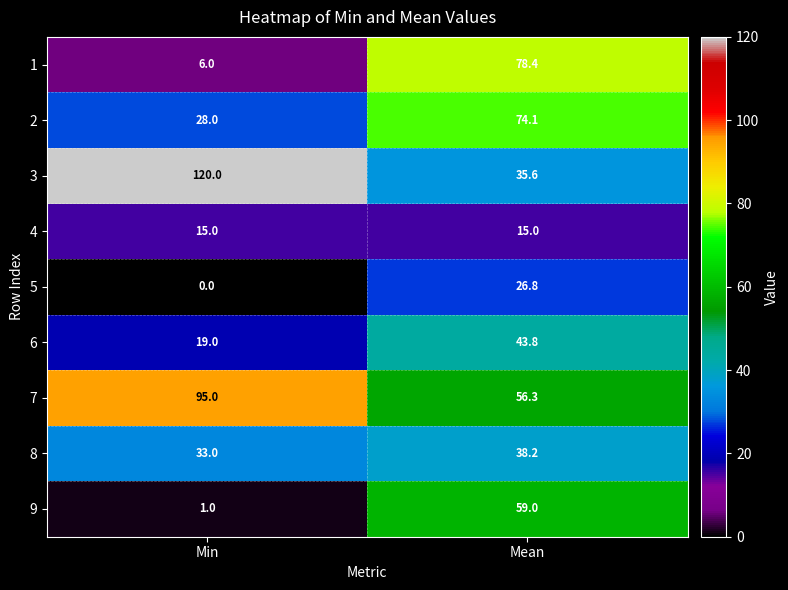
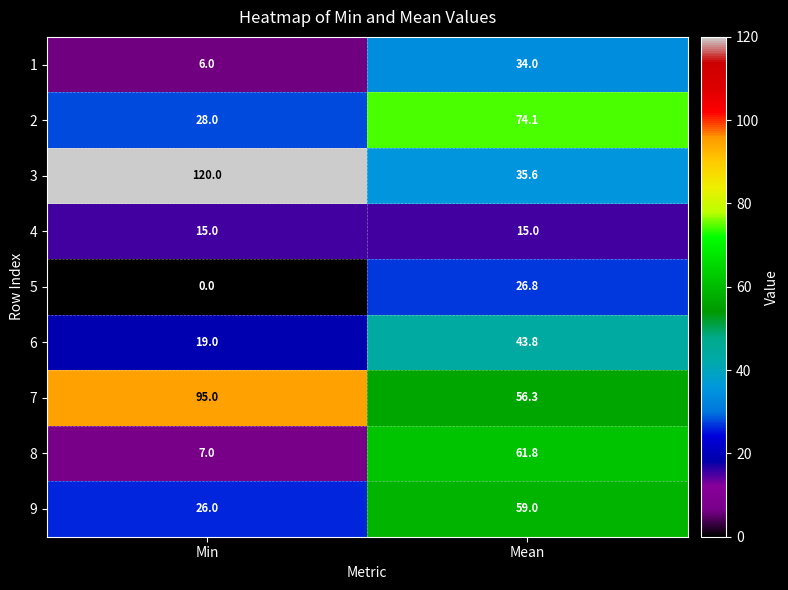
1, Mean: 78.4 -> 34.0
8, Min: 33.0 -> 7.0
8, Mean: 38.2 -> 61.8
9, Min: 1.0 -> 26.0
